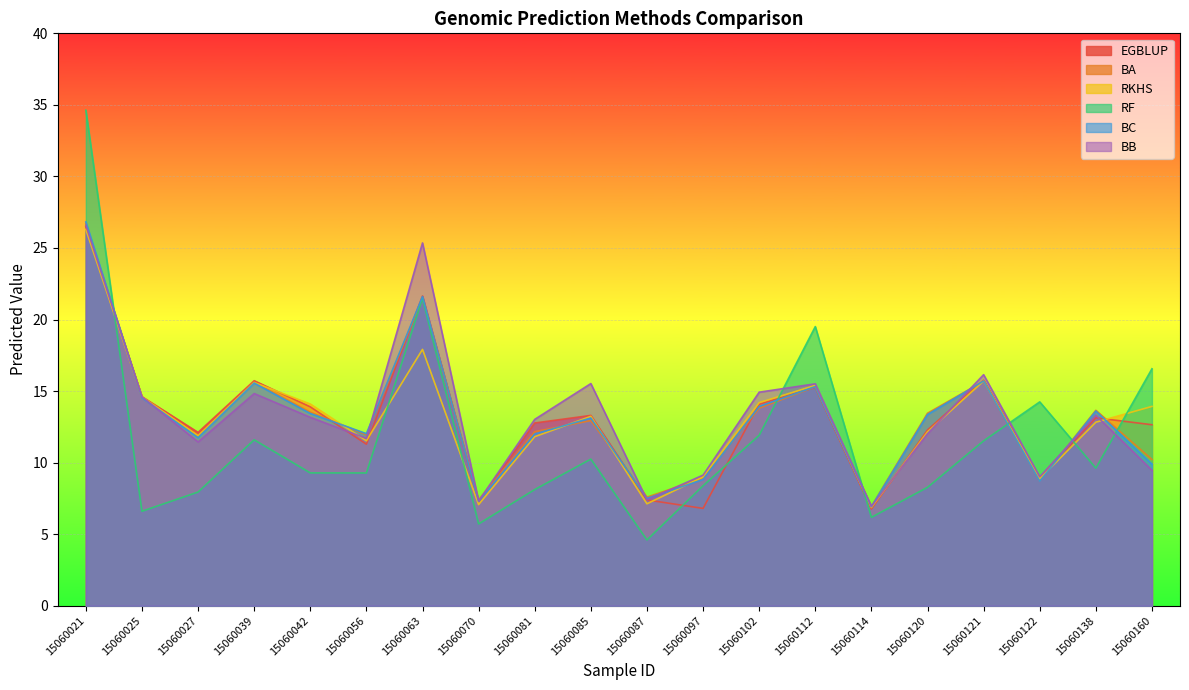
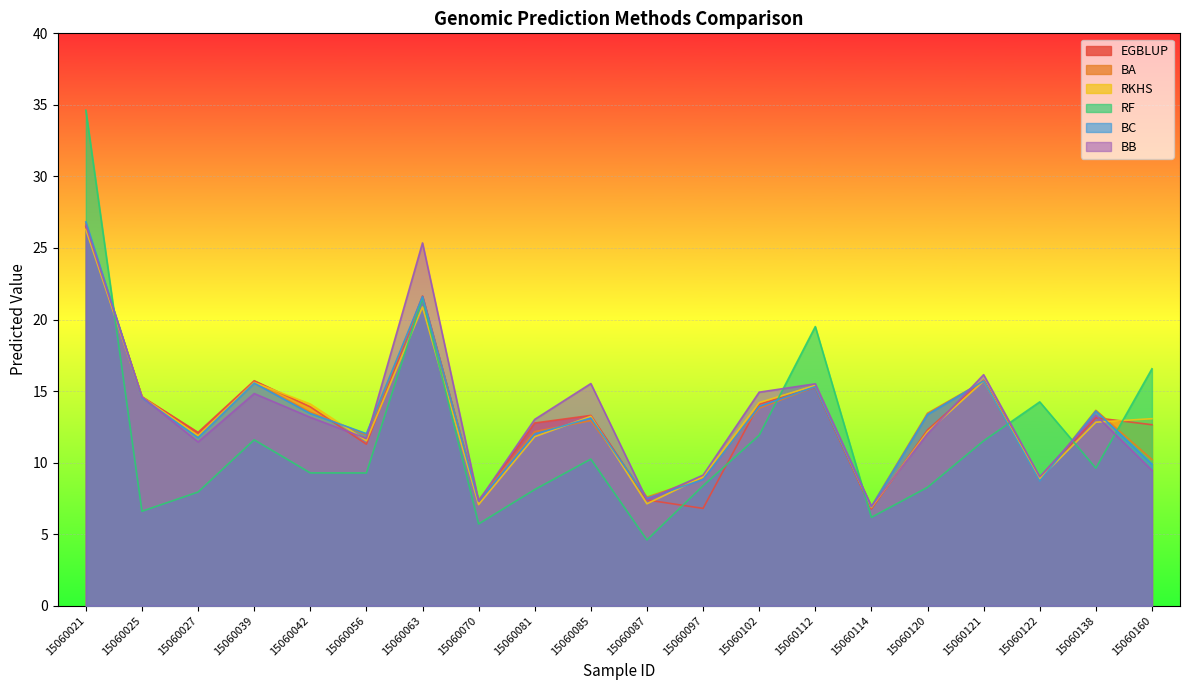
RKHS, 15060063: 17.9 -> 20.9
RKHS, 15060160: 13.9 -> 13.1
